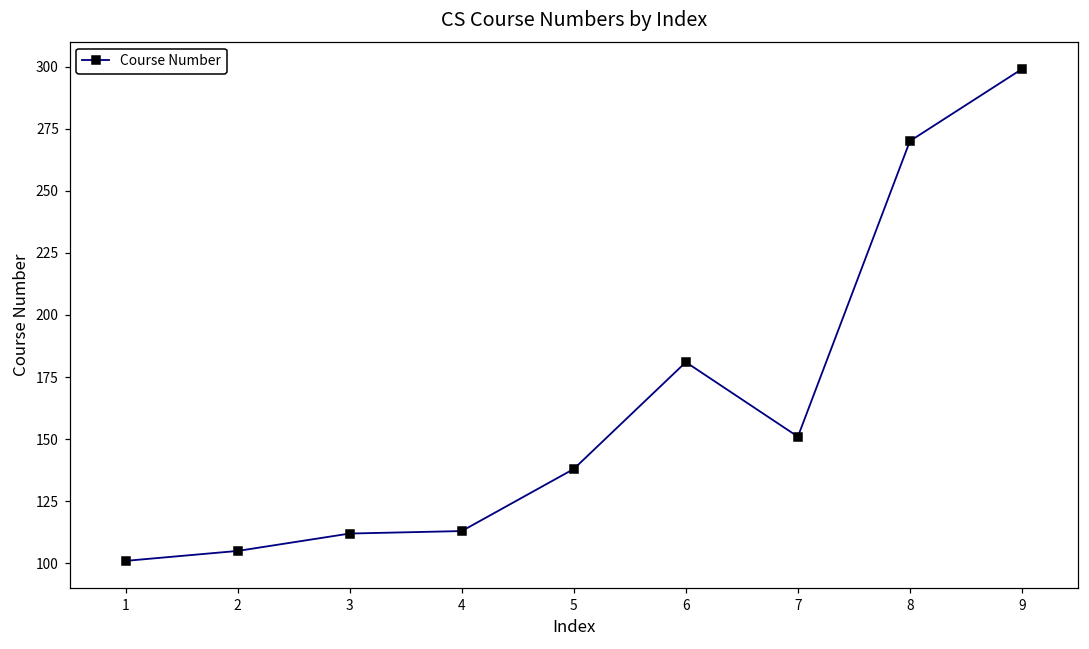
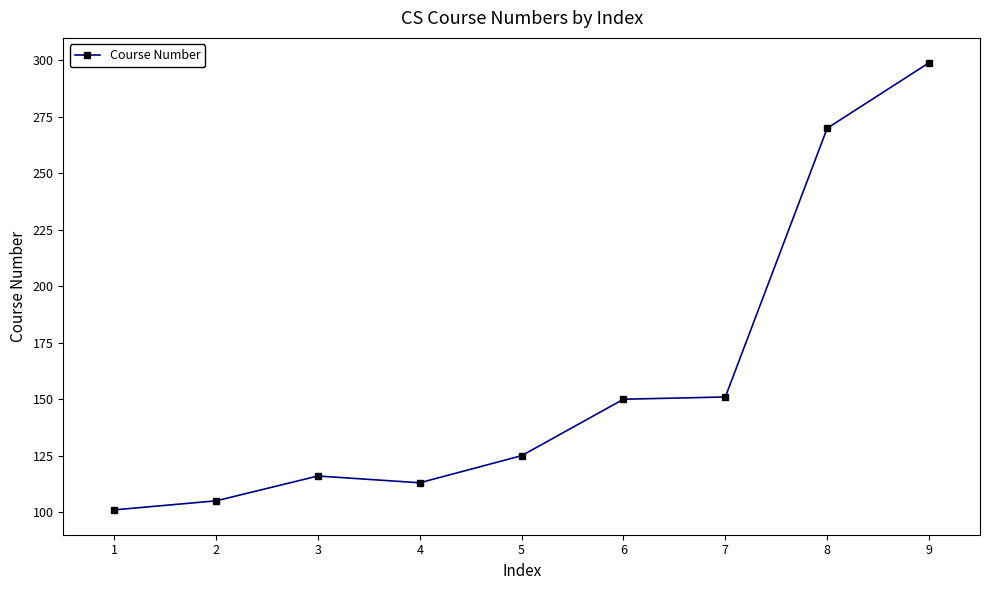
3: 112 -> 116
5: 138 -> 125
6: 181 -> 150
